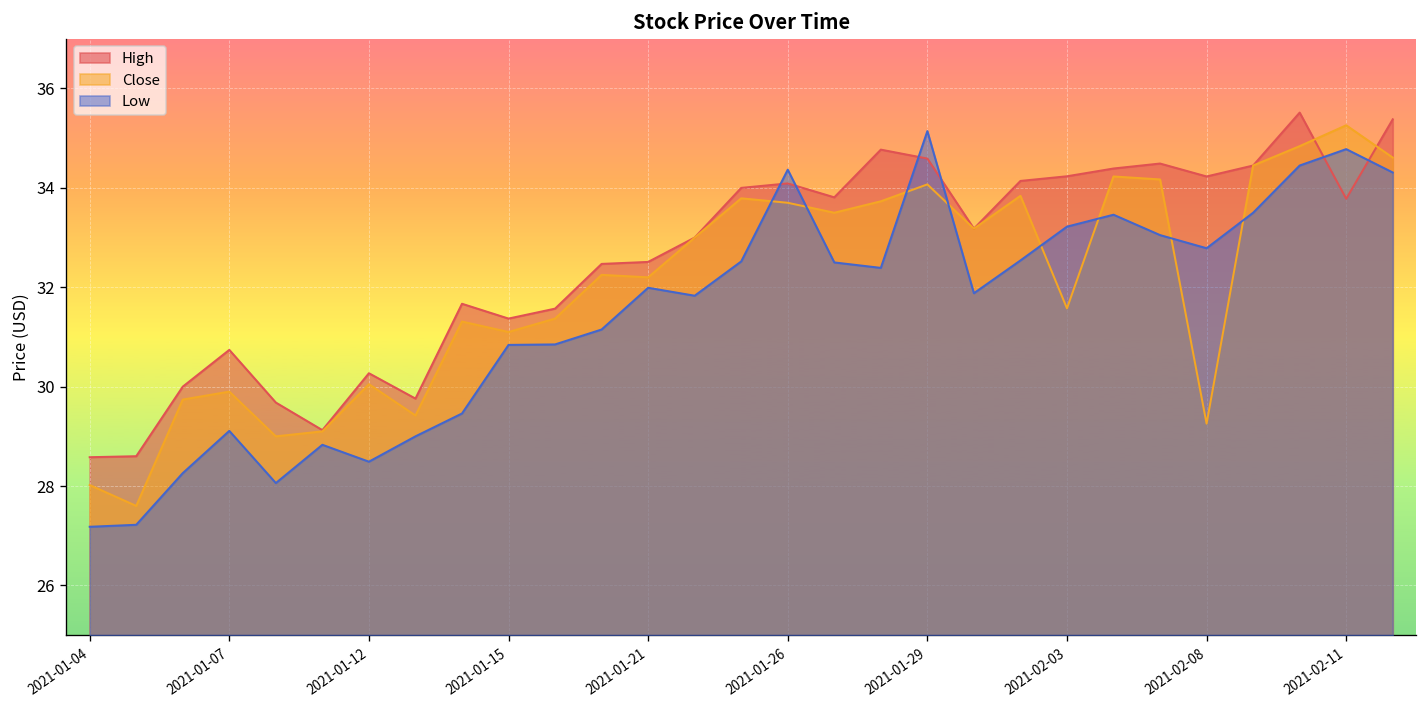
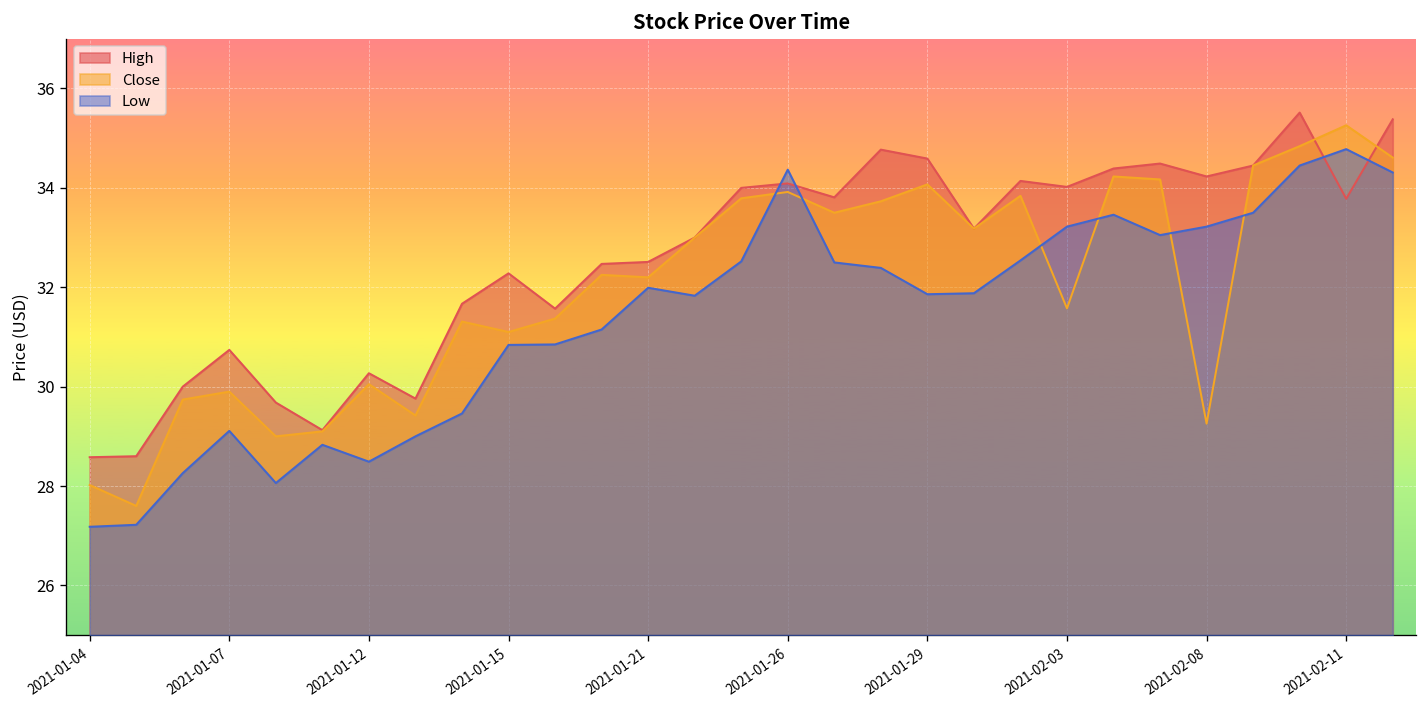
High, 2021-01-15: 31.4 -> 32.3
Close, 2021-01-26: 33.7 -> 33.9
Low, 2021-01-29: 35.1 -> 31.9
High, 2021-02-03: 34.2 -> 34.0
Low, 2021-02-08: 32.8 -> 33.2
